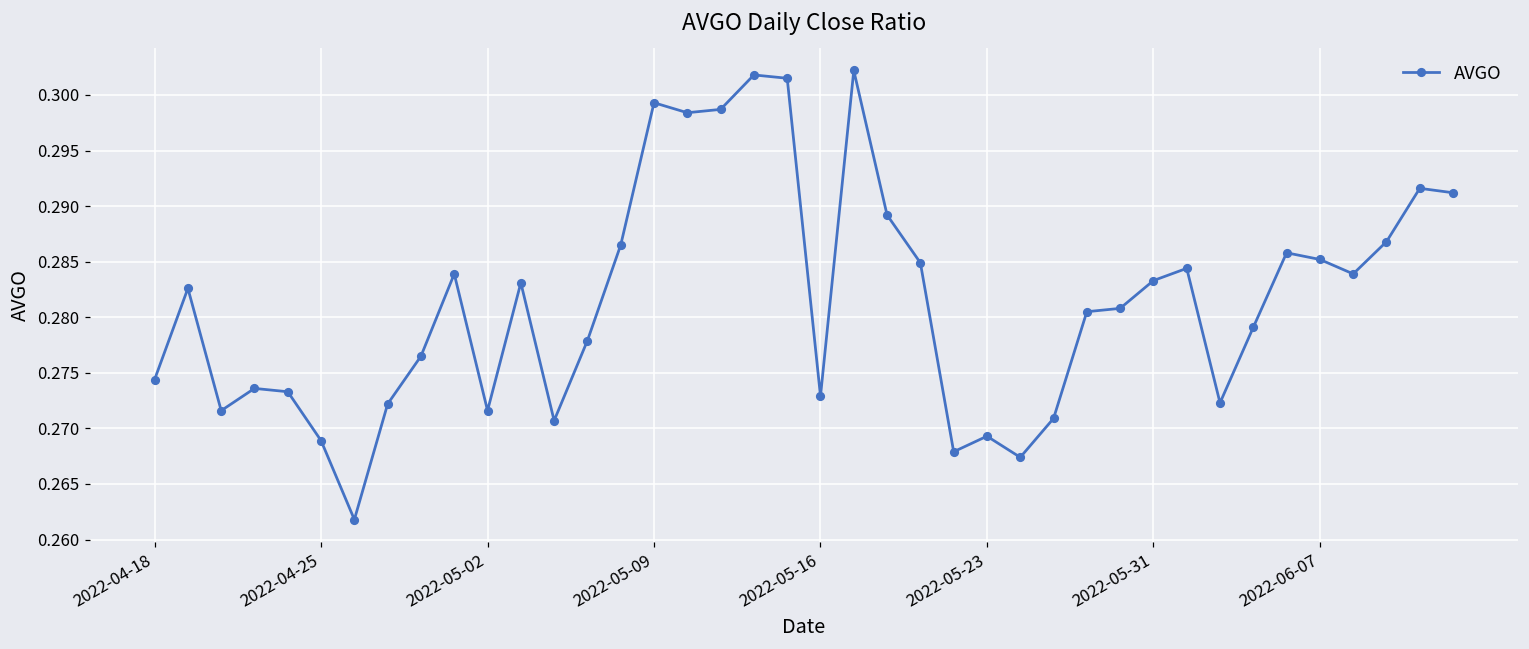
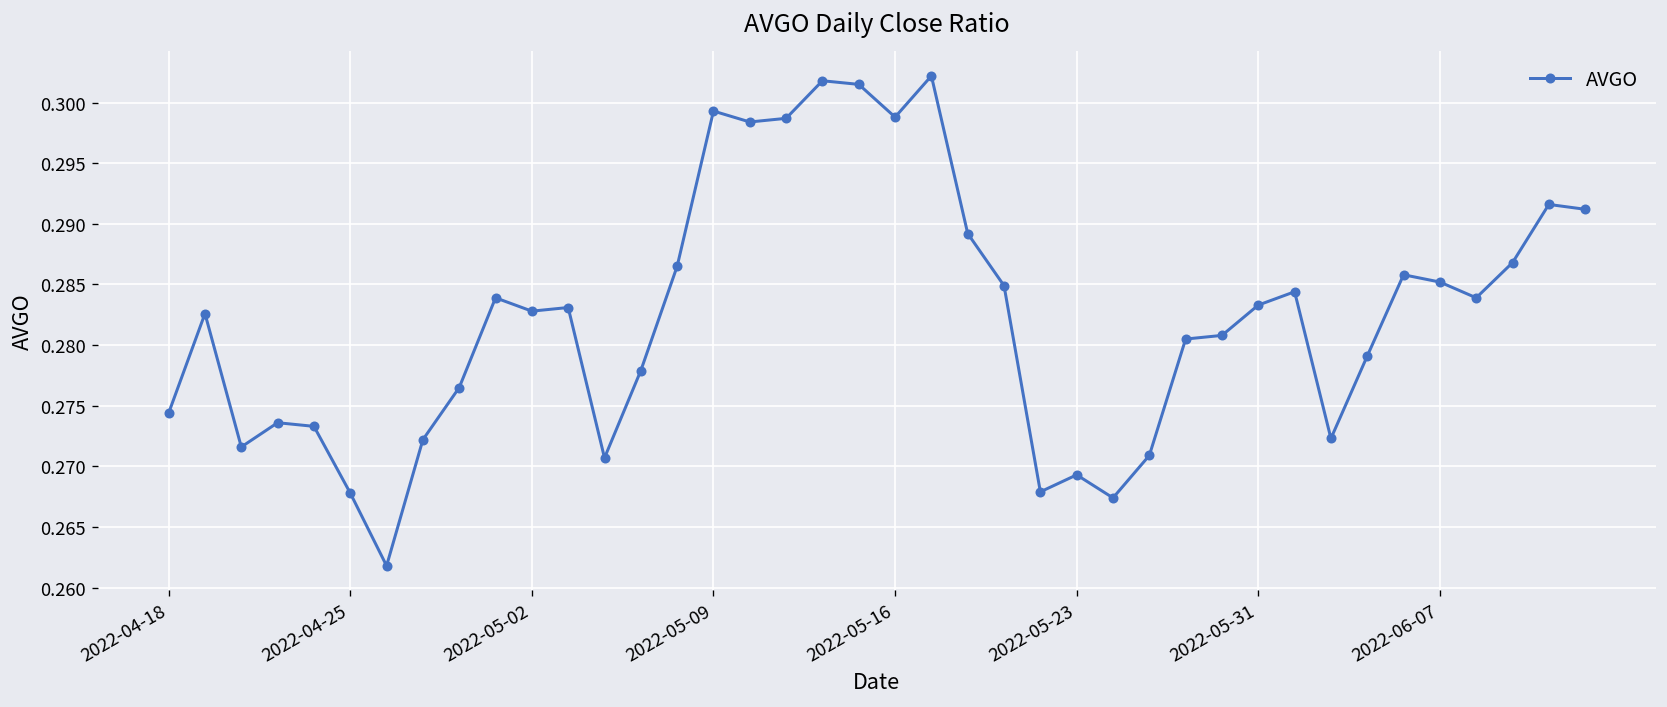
2022-04-25: 0.2689 -> 0.2678
2022-05-02: 0.2716 -> 0.2828
2022-05-16: 0.2729 -> 0.2988
